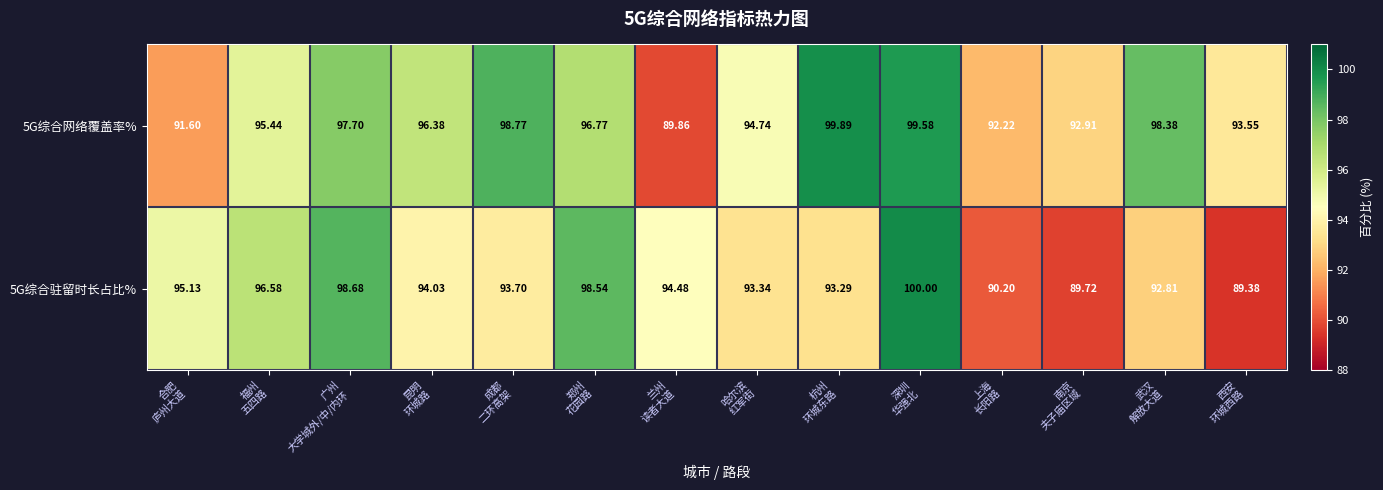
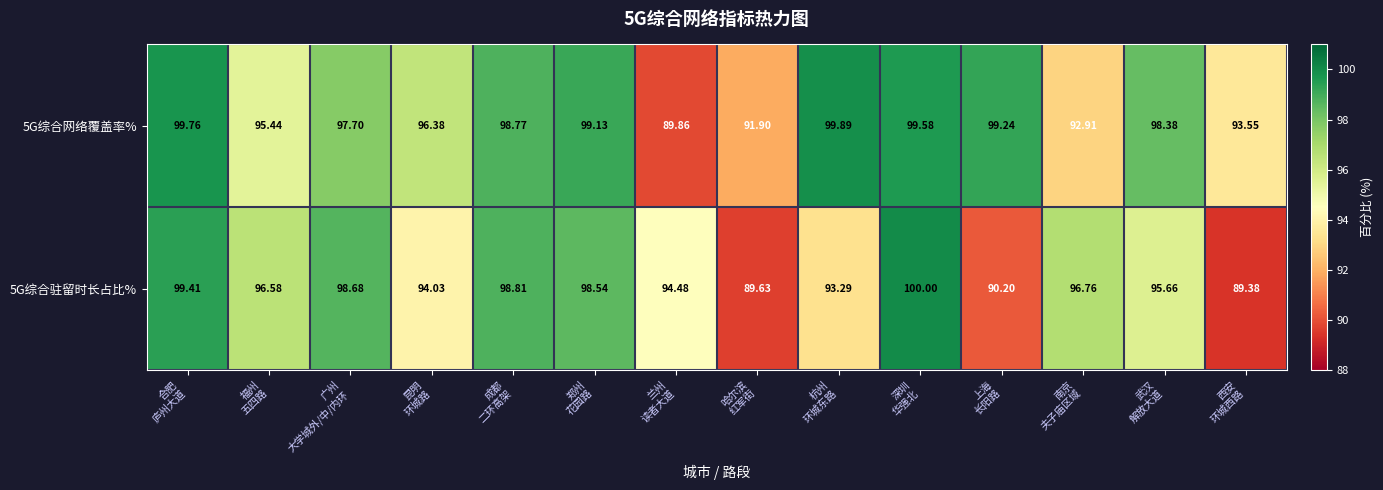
5G综合网络覆盖率%, 合肥 庐州大道: 91.60 -> 99.76
5G综合网络覆盖率%, 郑州 花园路: 96.77 -> 99.13
5G综合网络覆盖率%, 哈尔滨 红军街: 94.74 -> 91.90
5G综合网络覆盖率%, 上海 长阳路: 92.22 -> 99.24
5G综合驻留时长占比%, 合肥 庐州大道: 95.13 -> 99.41
5G综合驻留时长占比%, 成都 二环高架: 93.70 -> 98.81
5G综合驻留时长占比%, 哈尔滨 红军街: 93.34 -> 89.63
5G综合驻留时长占比%, 南京 夫子庙区域: 89.72 -> 96.76
5G综合驻留时长占比%, 武汉 解放大道: 92.81 -> 95.66
